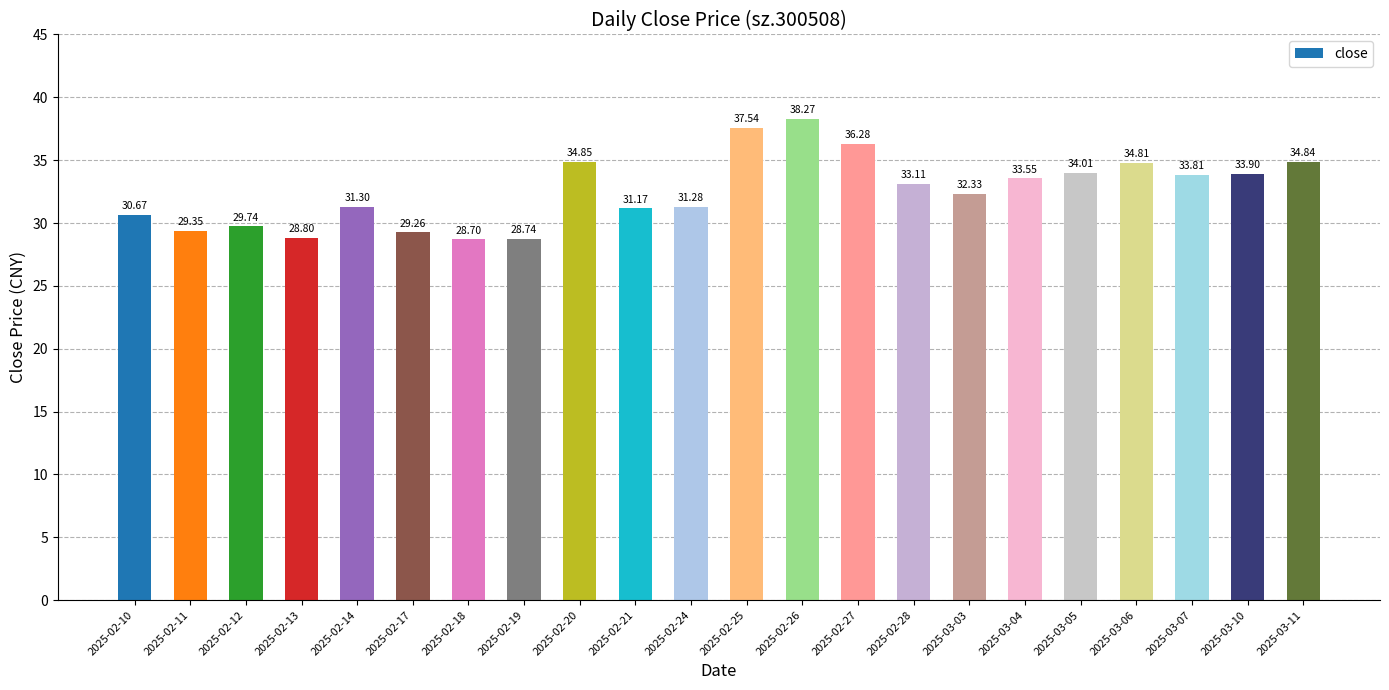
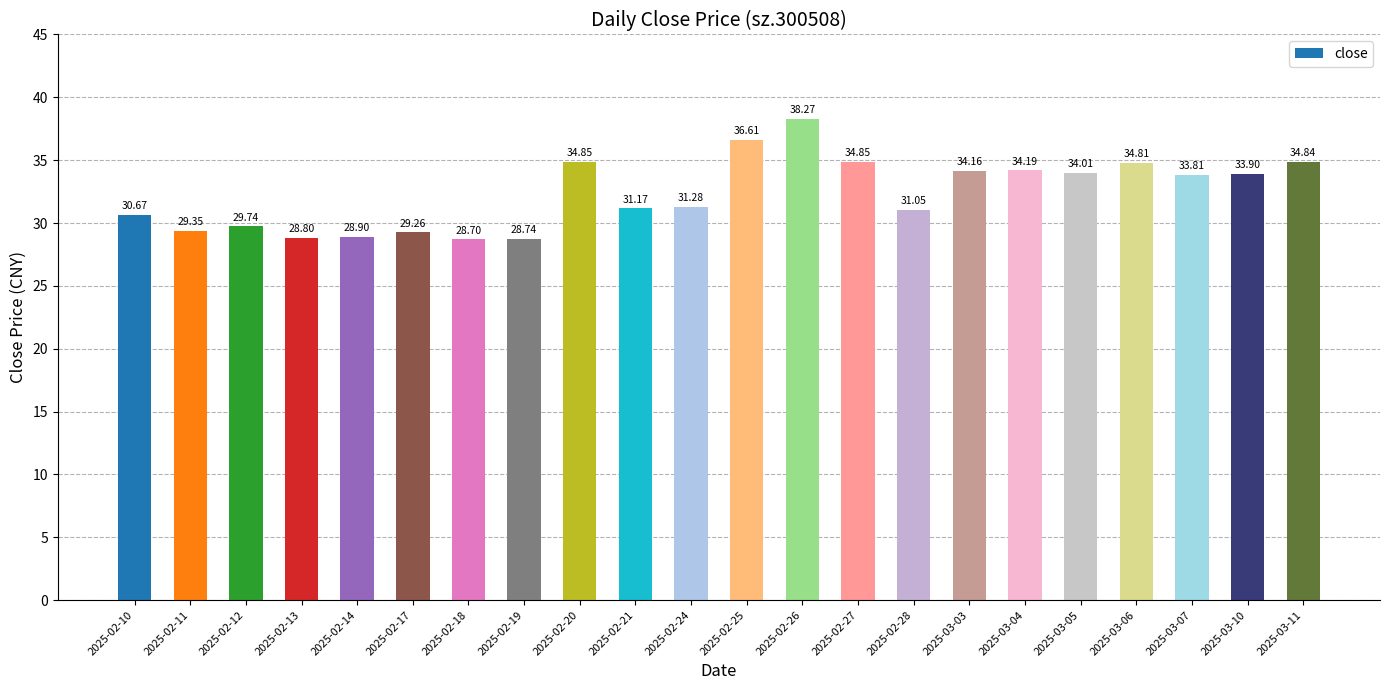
2025-02-14: 31.30 -> 28.90
2025-02-25: 37.54 -> 36.61
2025-02-27: 36.28 -> 34.85
2025-02-28: 33.11 -> 31.05
2025-03-03: 32.33 -> 34.16
2025-03-04: 33.55 -> 34.19
